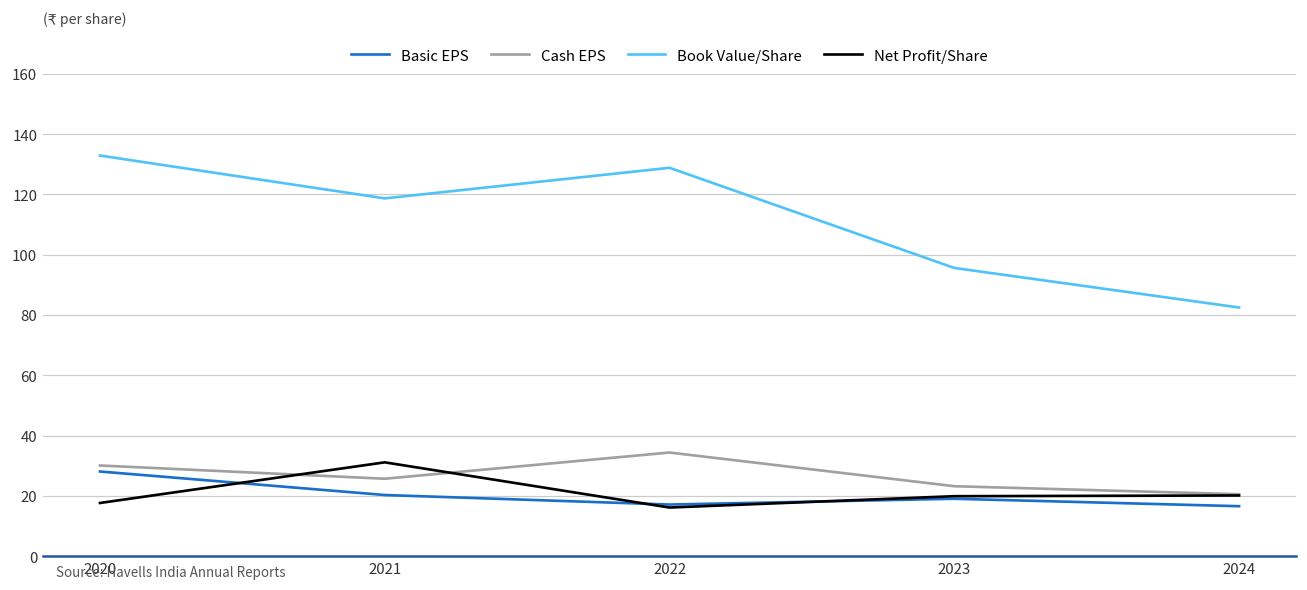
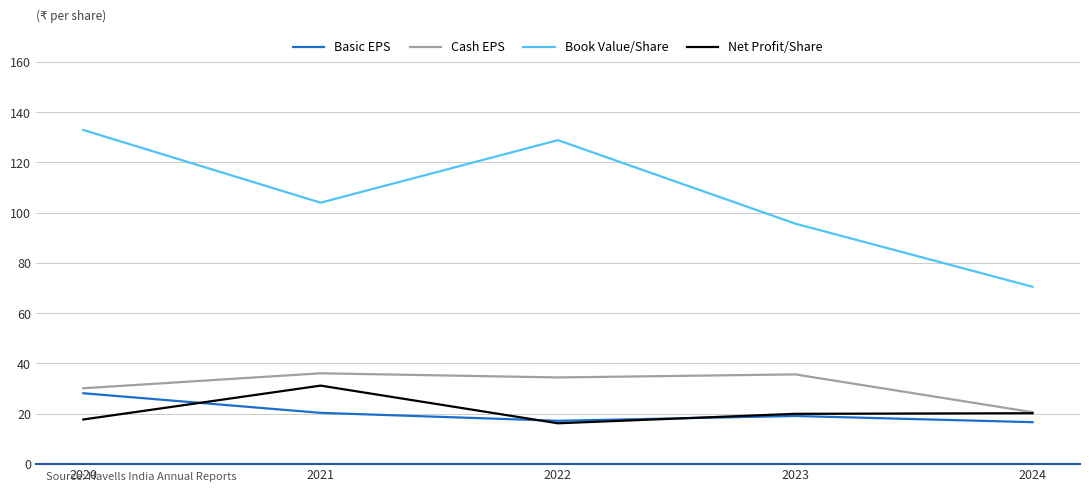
Cash EPS, 2021: 26 -> 36
Book Value/Share, 2021: 119 -> 104
Cash EPS, 2023: 23 -> 36
Book Value/Share, 2024: 83 -> 71
